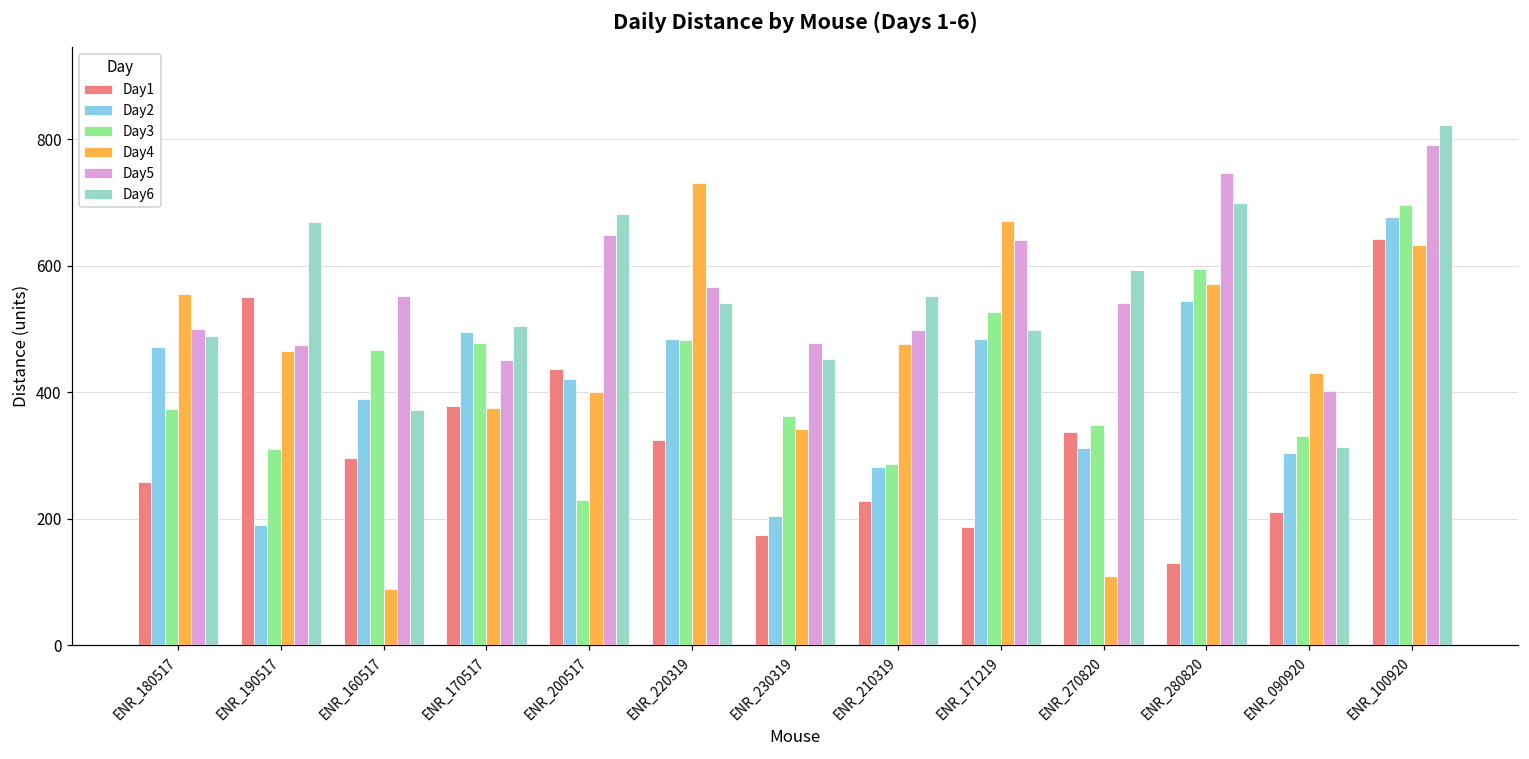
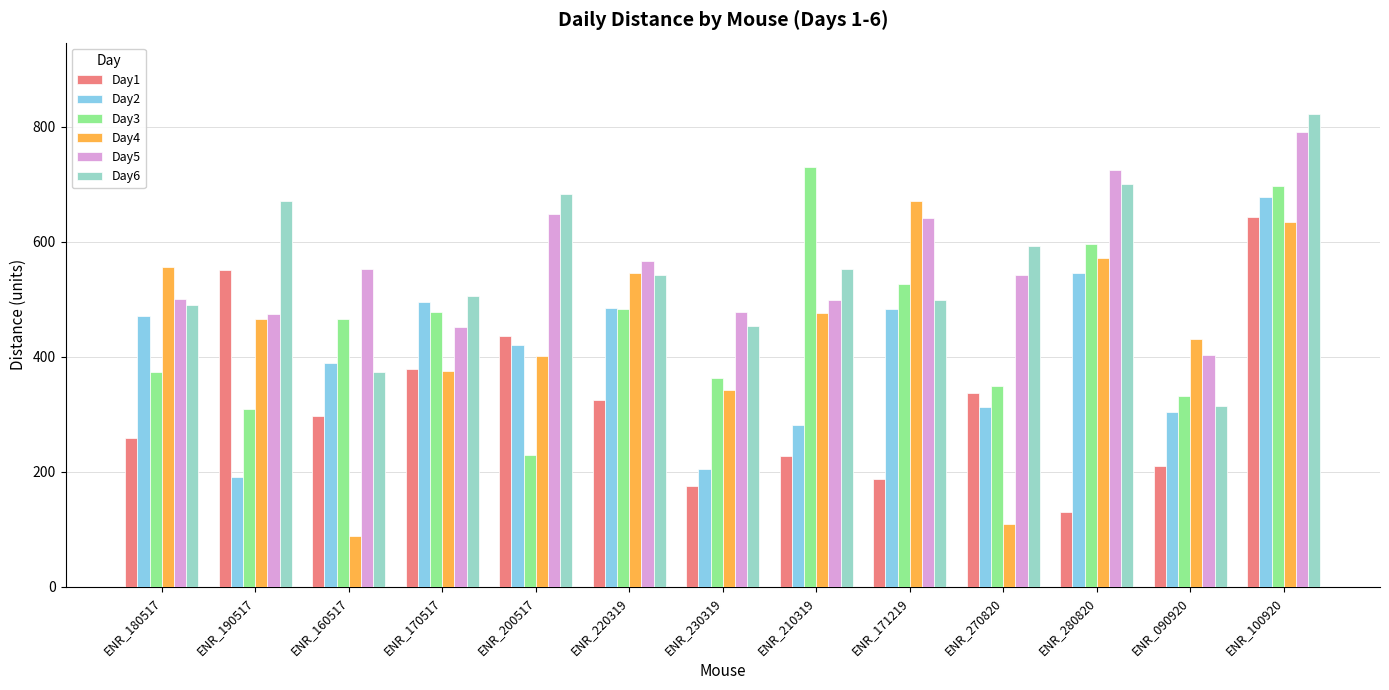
Day4, ENR_220319: 730 -> 550
Day3, ENR_210319: 290 -> 730
Day5, ENR_280820: 750 -> 720
